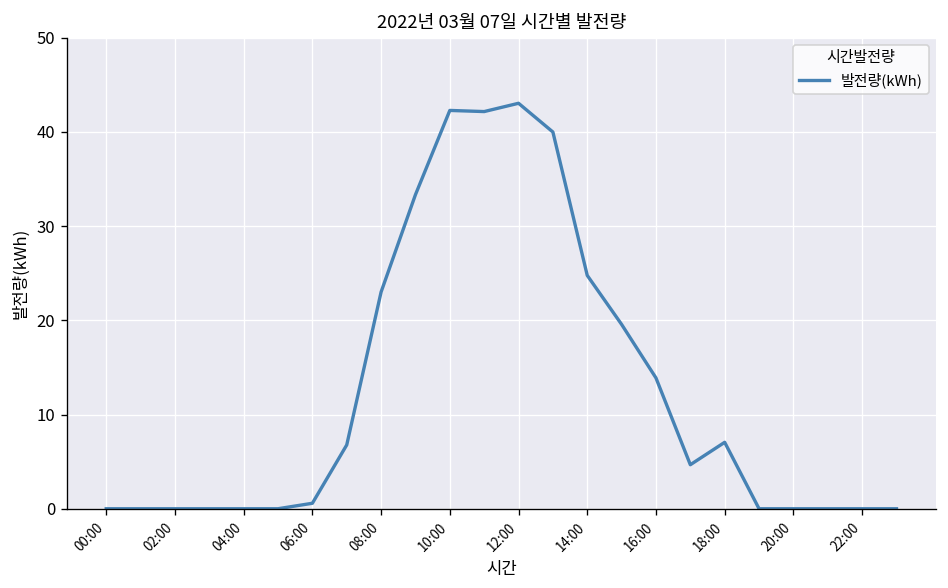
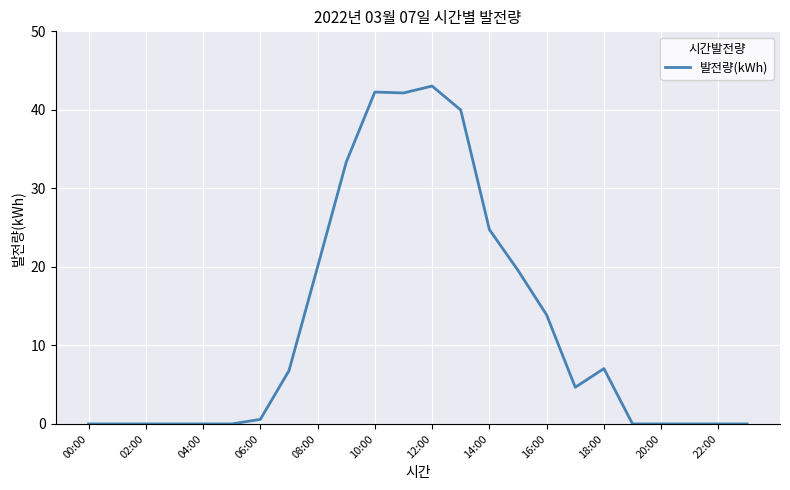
08:00: 23 -> 20
